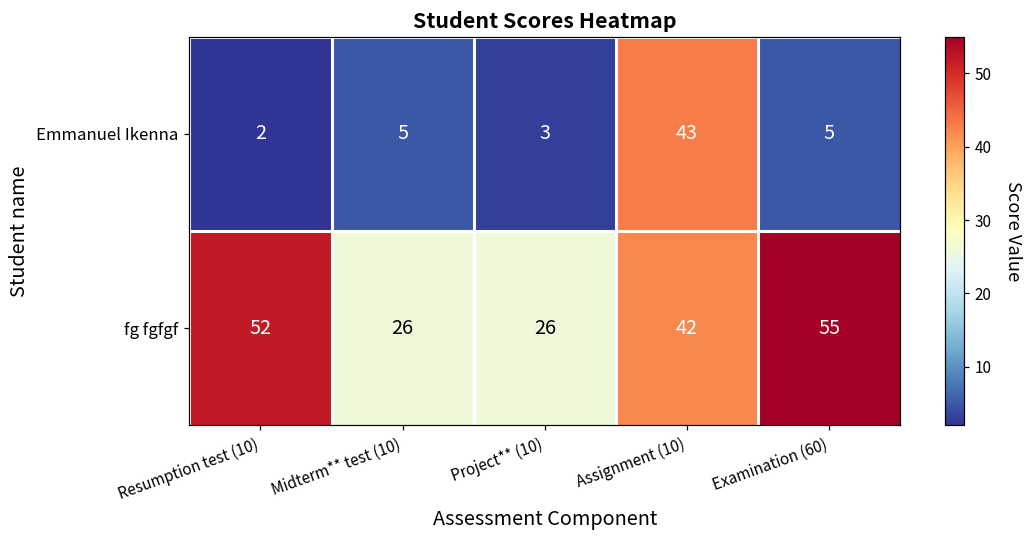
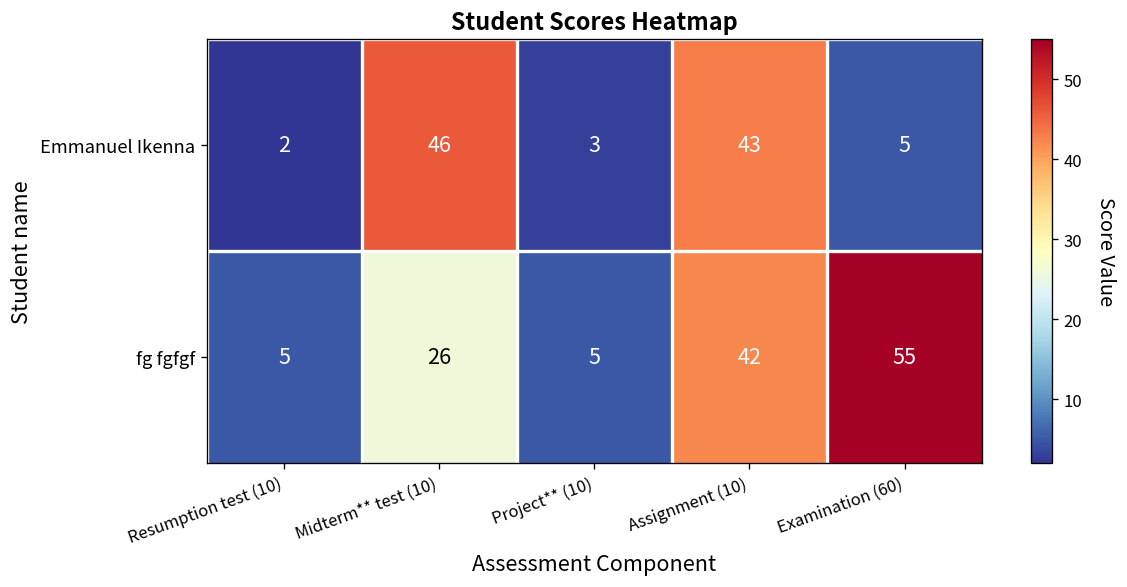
Emmanuel Ikenna, Midterm** test (10): 5 -> 46
fg fgfgf, Resumption test (10): 52 -> 5
fg fgfgf, Project** (10): 26 -> 5
